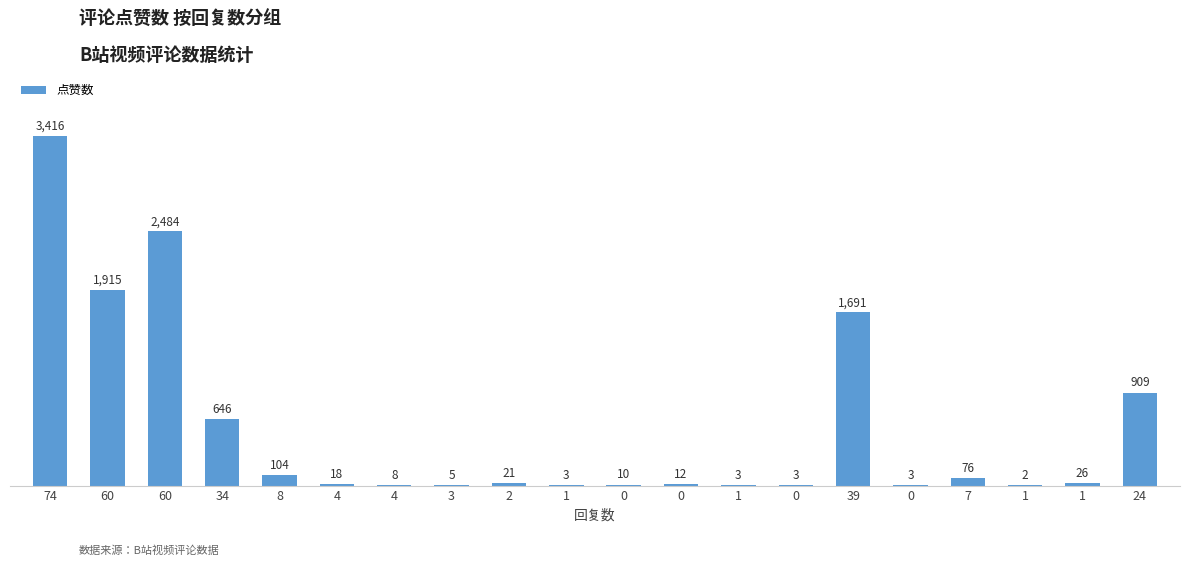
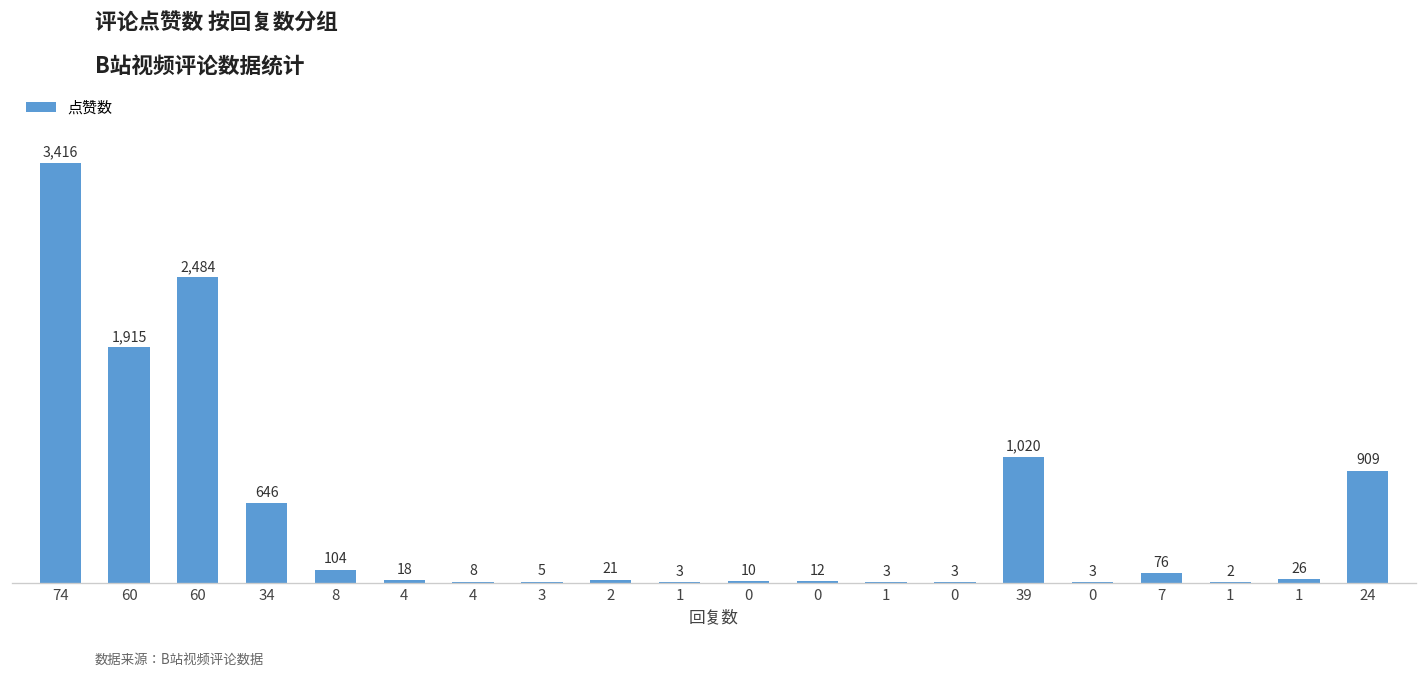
39: 1,691 -> 1,020
